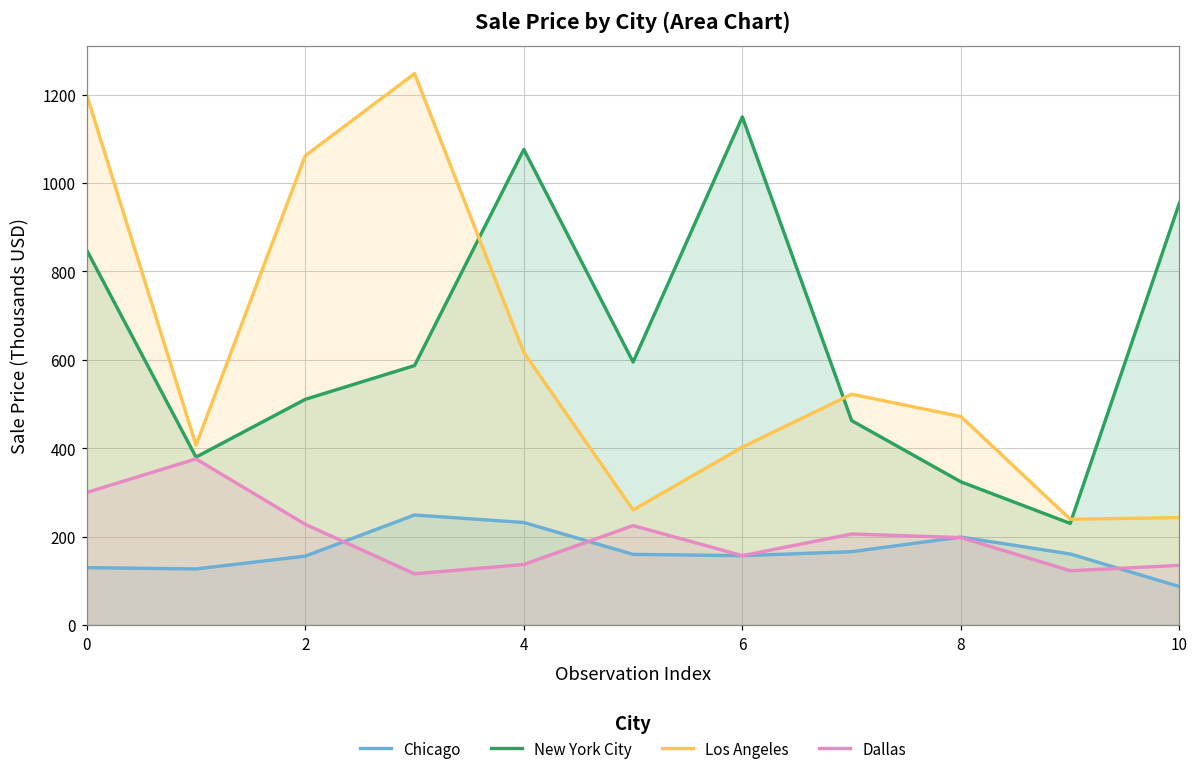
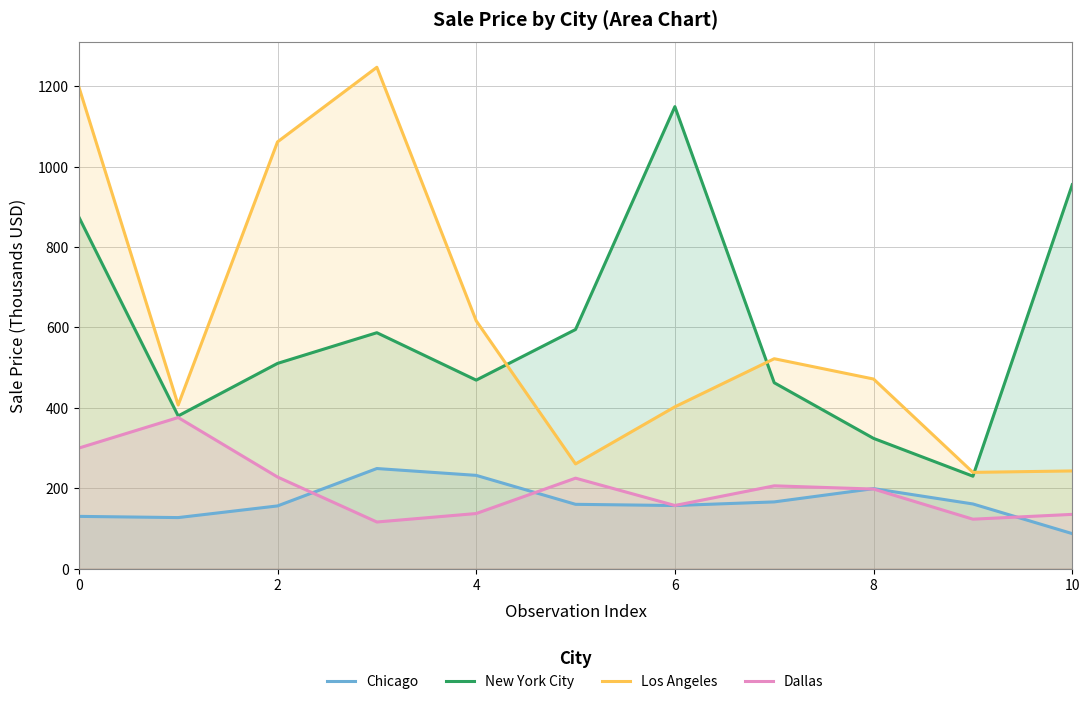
New York City, 0: 850 -> 880
New York City, 4: 1080 -> 470
